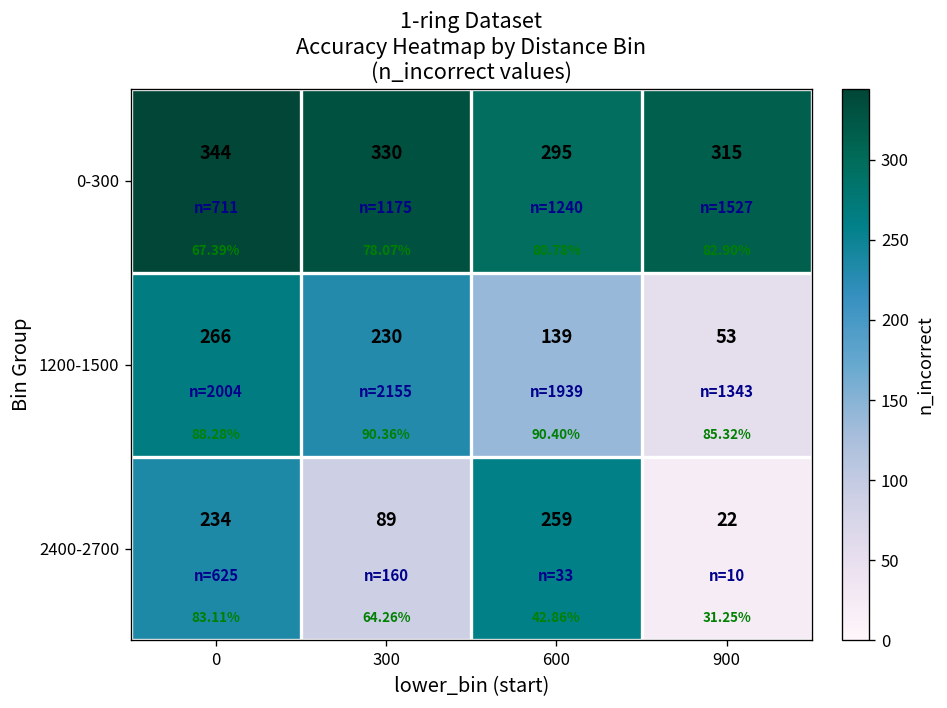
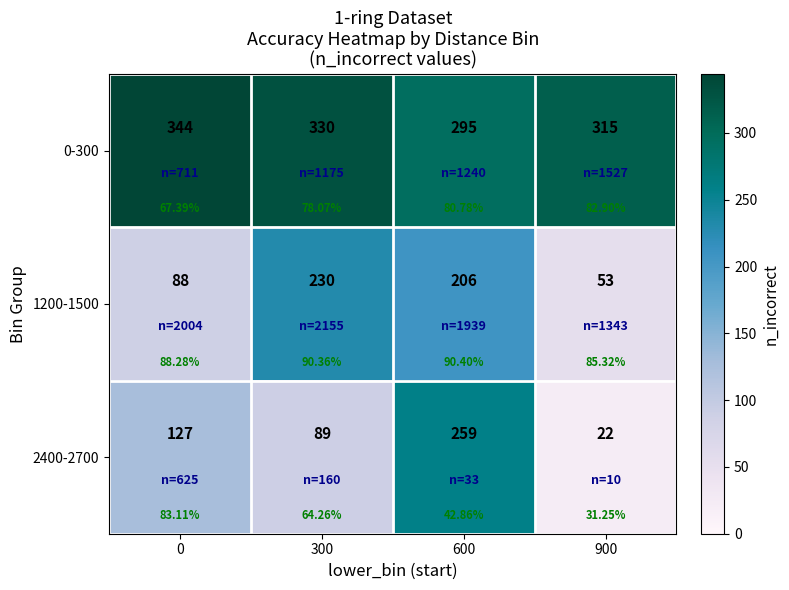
1200-1500, 0: 266 -> 88
1200-1500, 600: 139 -> 206
2400-2700, 0: 234 -> 127
